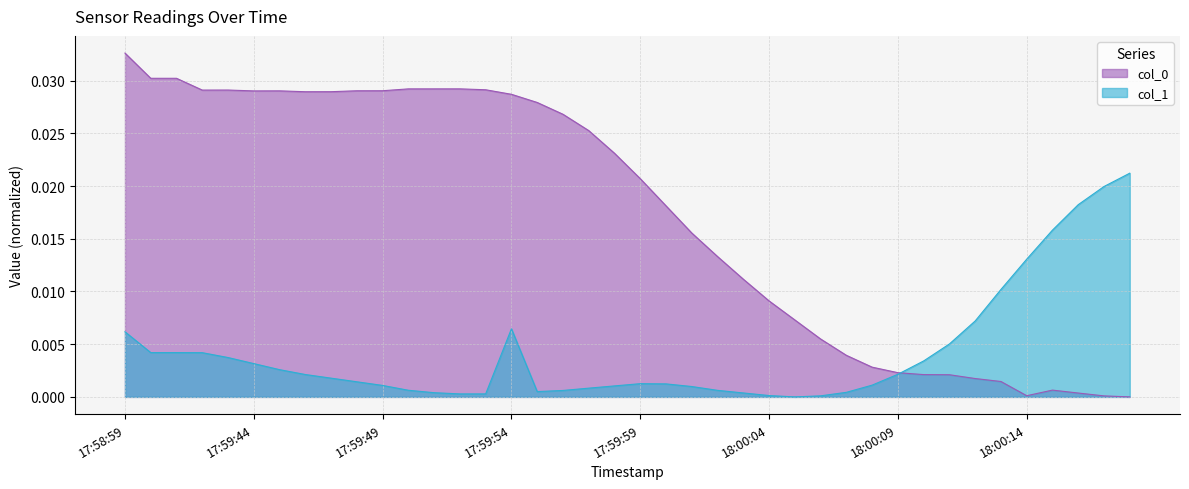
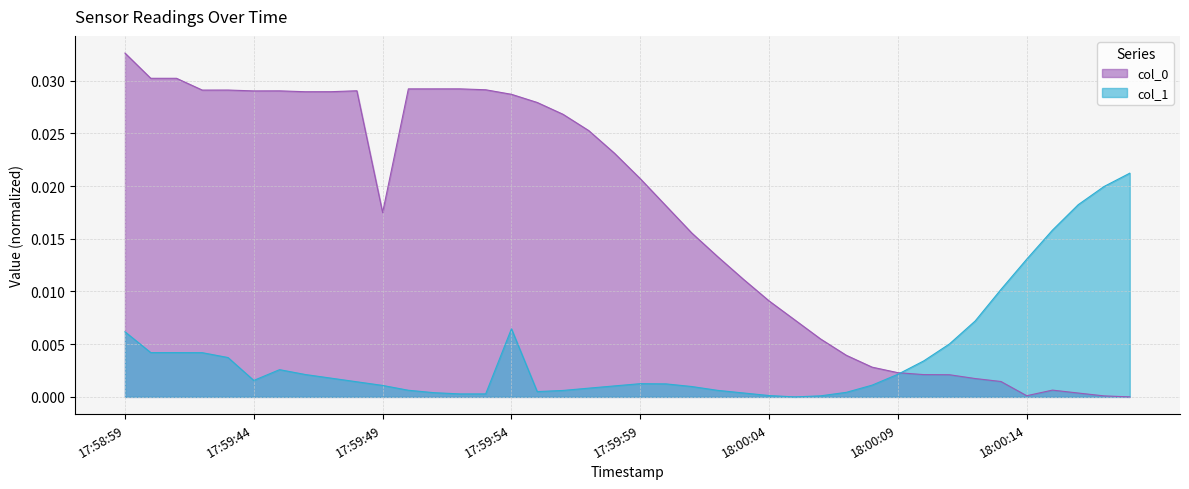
col_1, 17:59:44: 0.0032 -> 0.0016
col_0, 17:59:49: 0.0290 -> 0.0175
